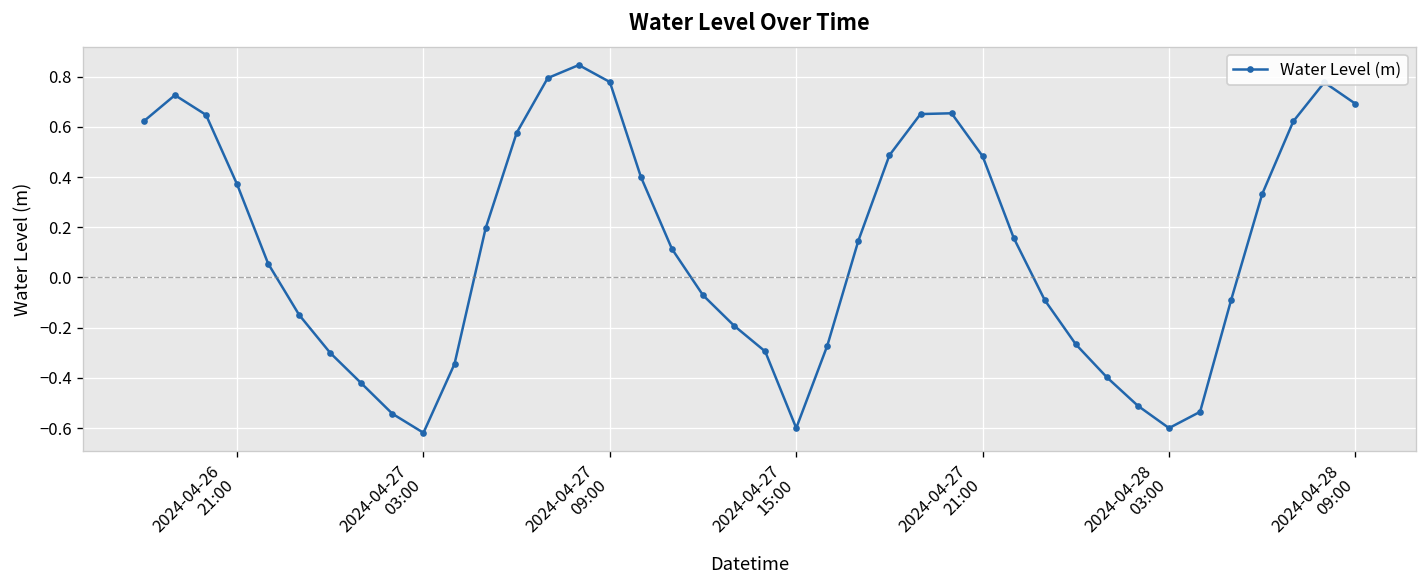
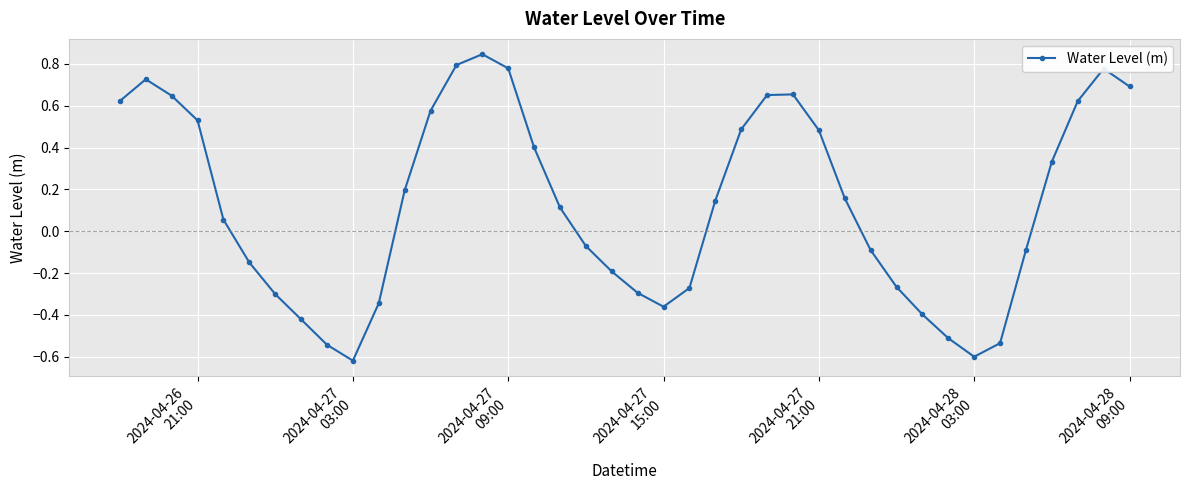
2024-04-26 21:00: 0.37 -> 0.53
2024-04-27 15:00: -0.60 -> -0.36
